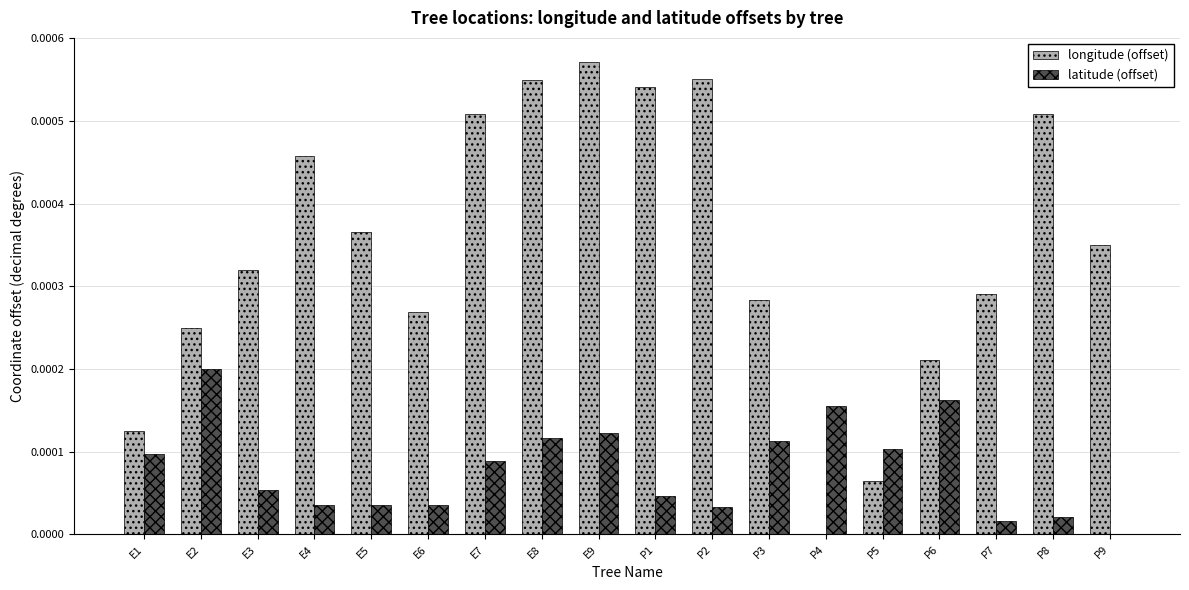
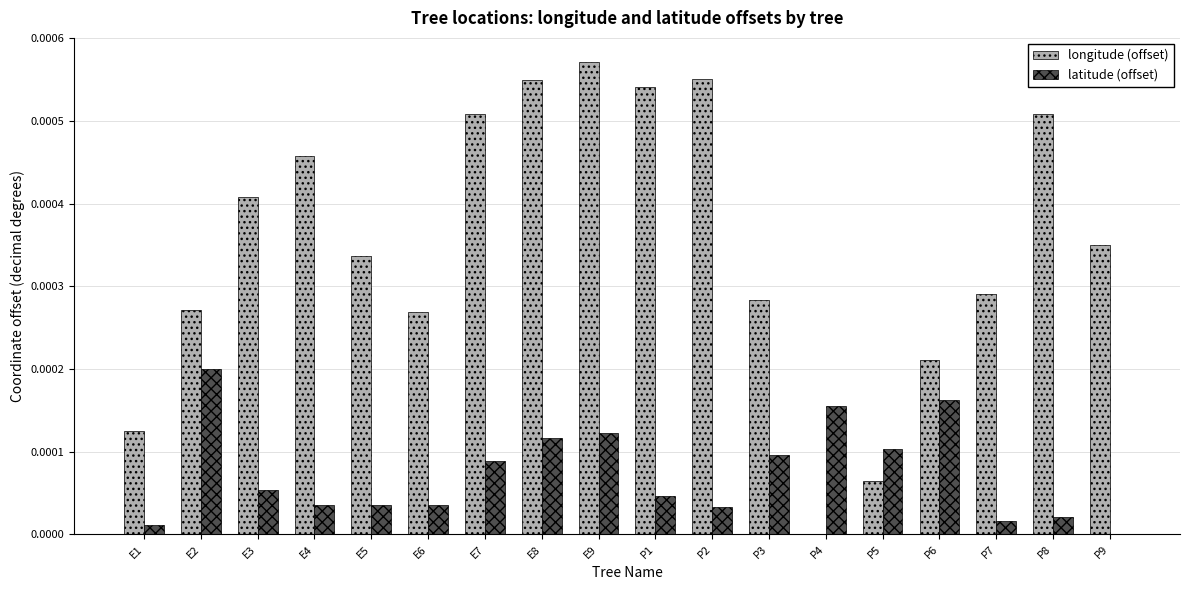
latitude (offset), E1: 0.00010 -> 0.00001
longitude (offset), E2: 0.00025 -> 0.00027
longitude (offset), E3: 0.00032 -> 0.00041
longitude (offset), E5: 0.00037 -> 0.00034
latitude (offset), P3: 0.00011 -> 0.00010
